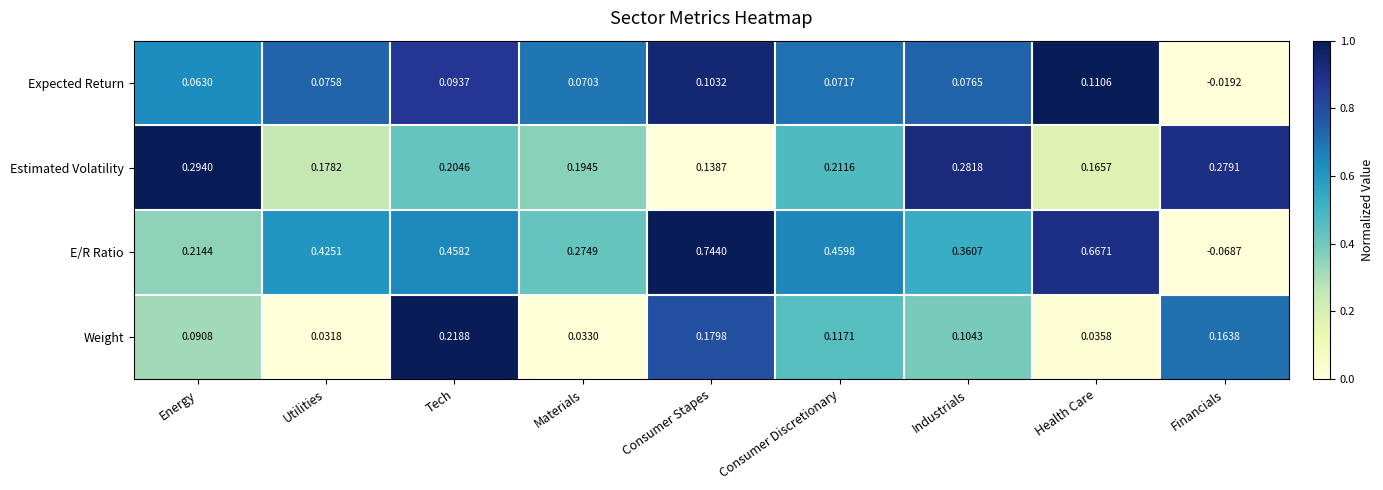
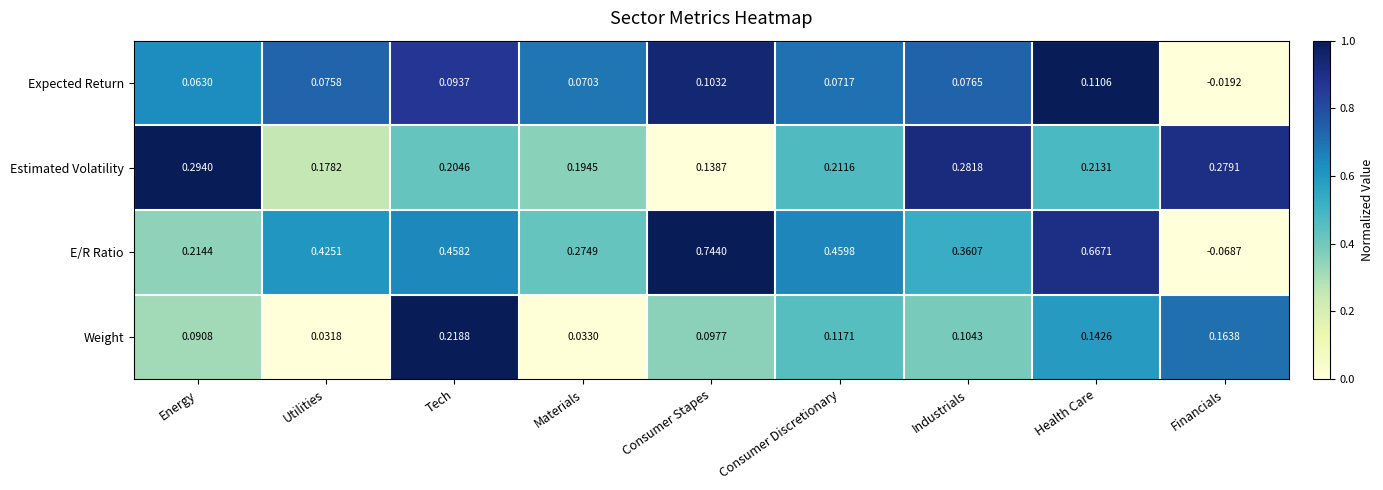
Estimated Volatility, Health Care: 0.1657 -> 0.2131
Weight, Consumer Stapes: 0.1798 -> 0.0977
Weight, Health Care: 0.0358 -> 0.1426
